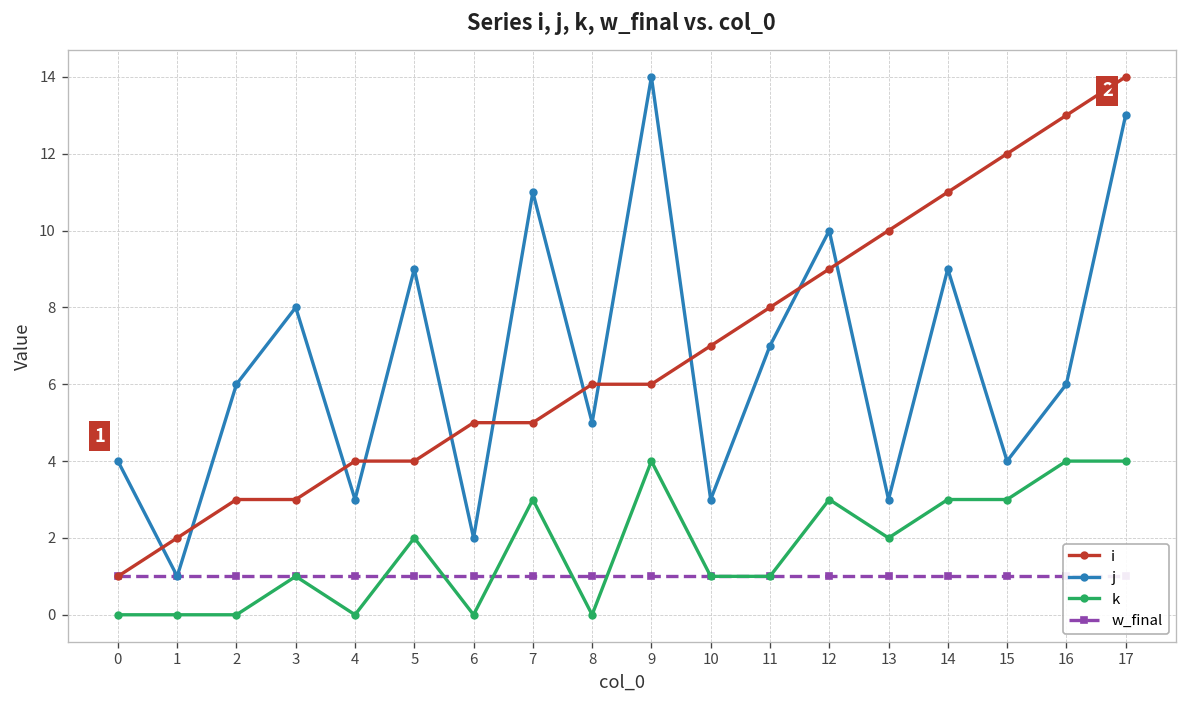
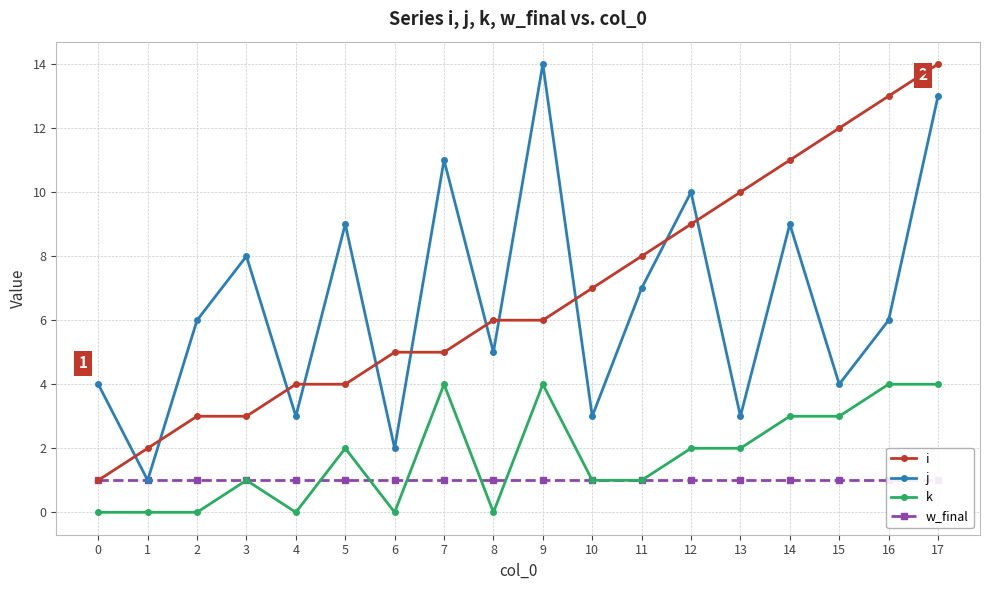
k, 7: 3 -> 4
k, 12: 3 -> 2
